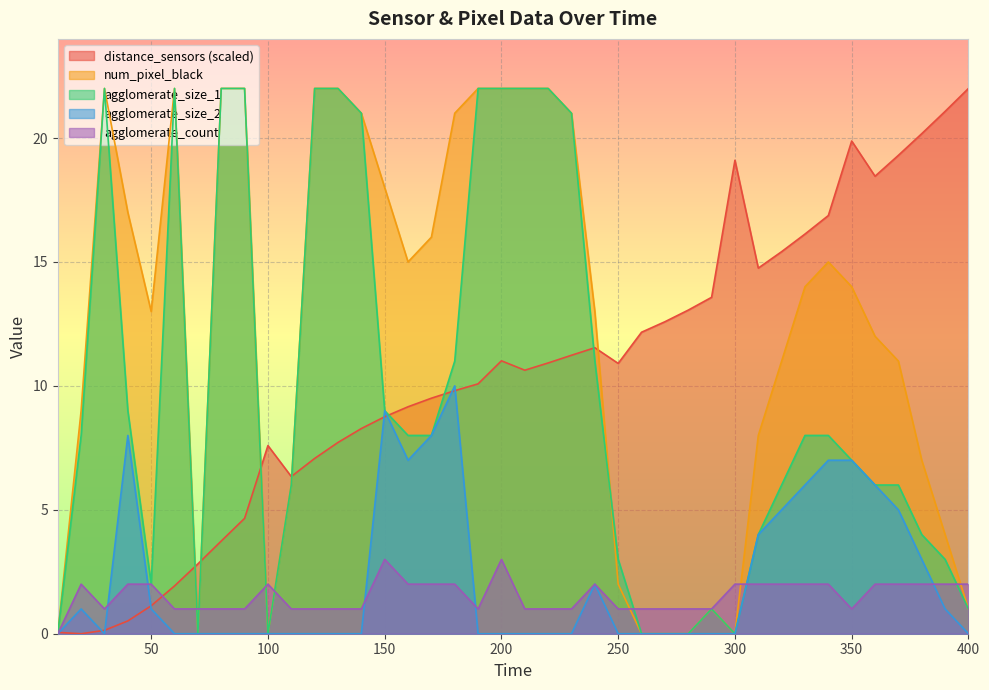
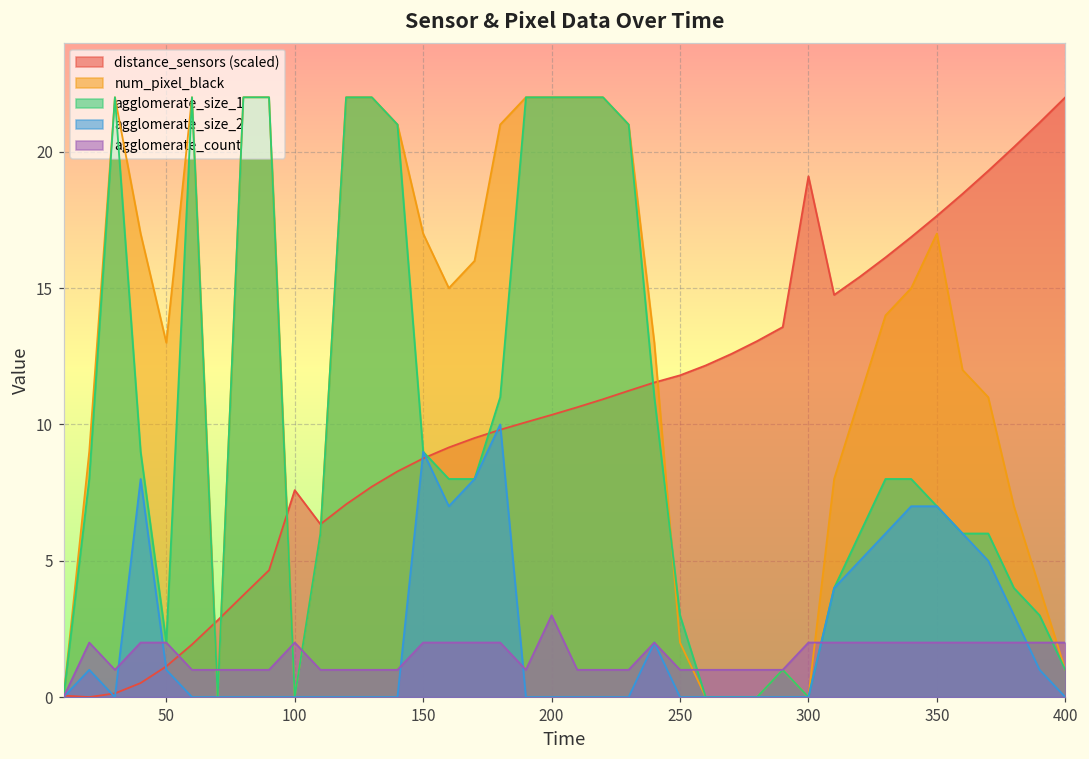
num_pixel_black, 150: 18 -> 17
agglomerate_count, 150: 3 -> 2
distance_sensors (scaled), 200: 11.0 -> 10.4
distance_sensors (scaled), 250: 10.9 -> 11.8
distance_sensors (scaled), 350: 19.9 -> 17.7
num_pixel_black, 350: 14 -> 17
agglomerate_count, 350: 1 -> 2
